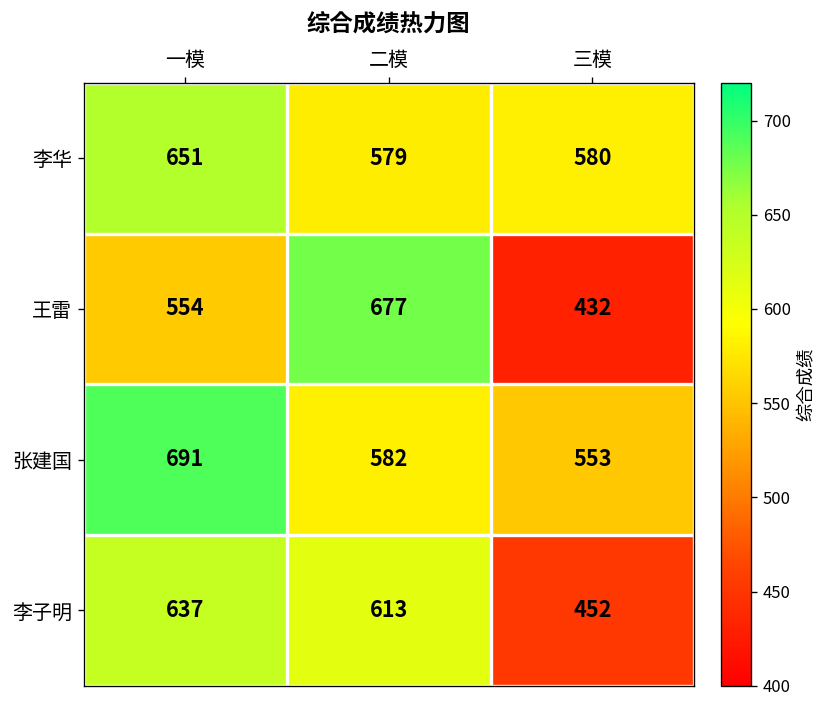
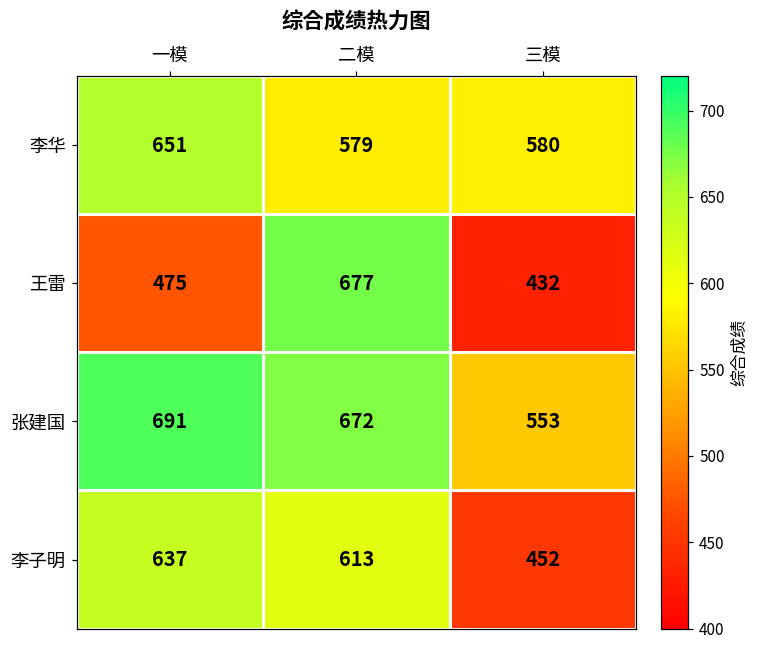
王雷, 一模: 554 -> 475
张建国, 二模: 582 -> 672
